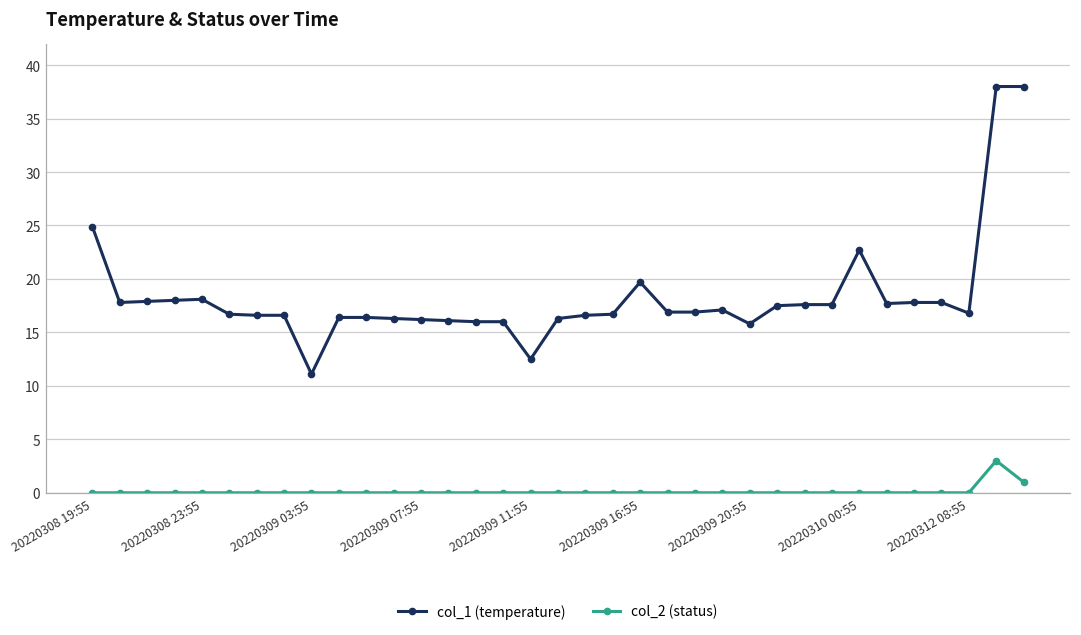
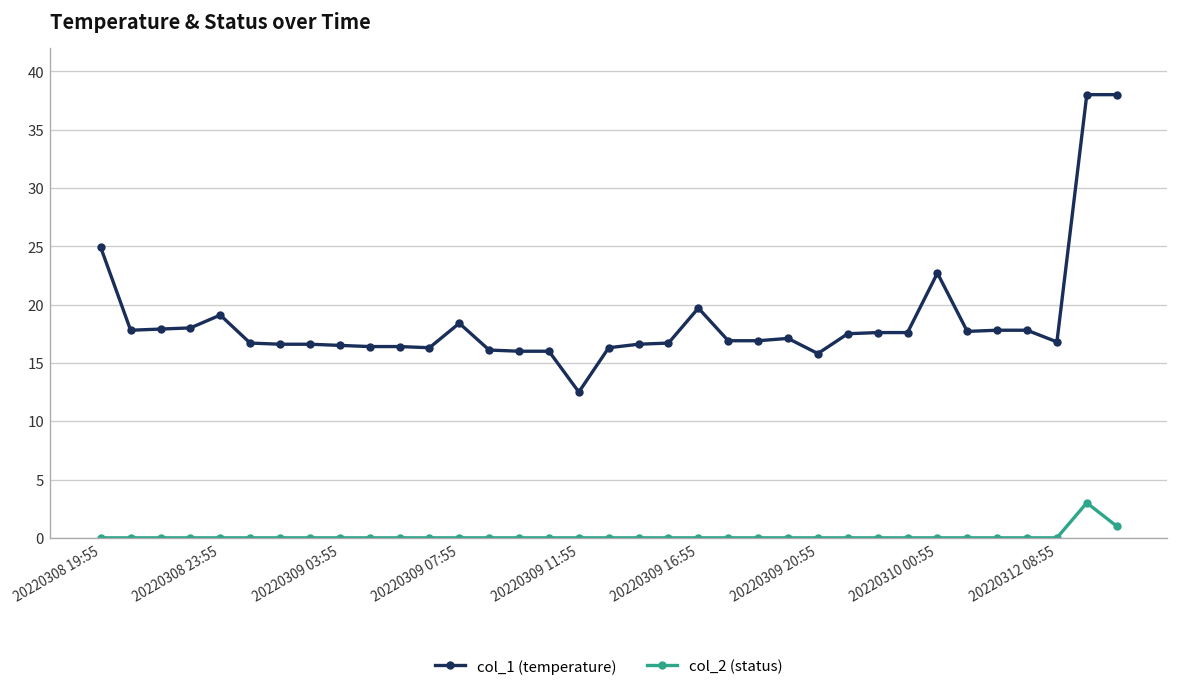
col_1 (temperature), 20220308 23:55: 18 -> 19
col_1 (temperature), 20220309 03:55: 11 -> 17
col_1 (temperature), 20220309 07:55: 16 -> 18
